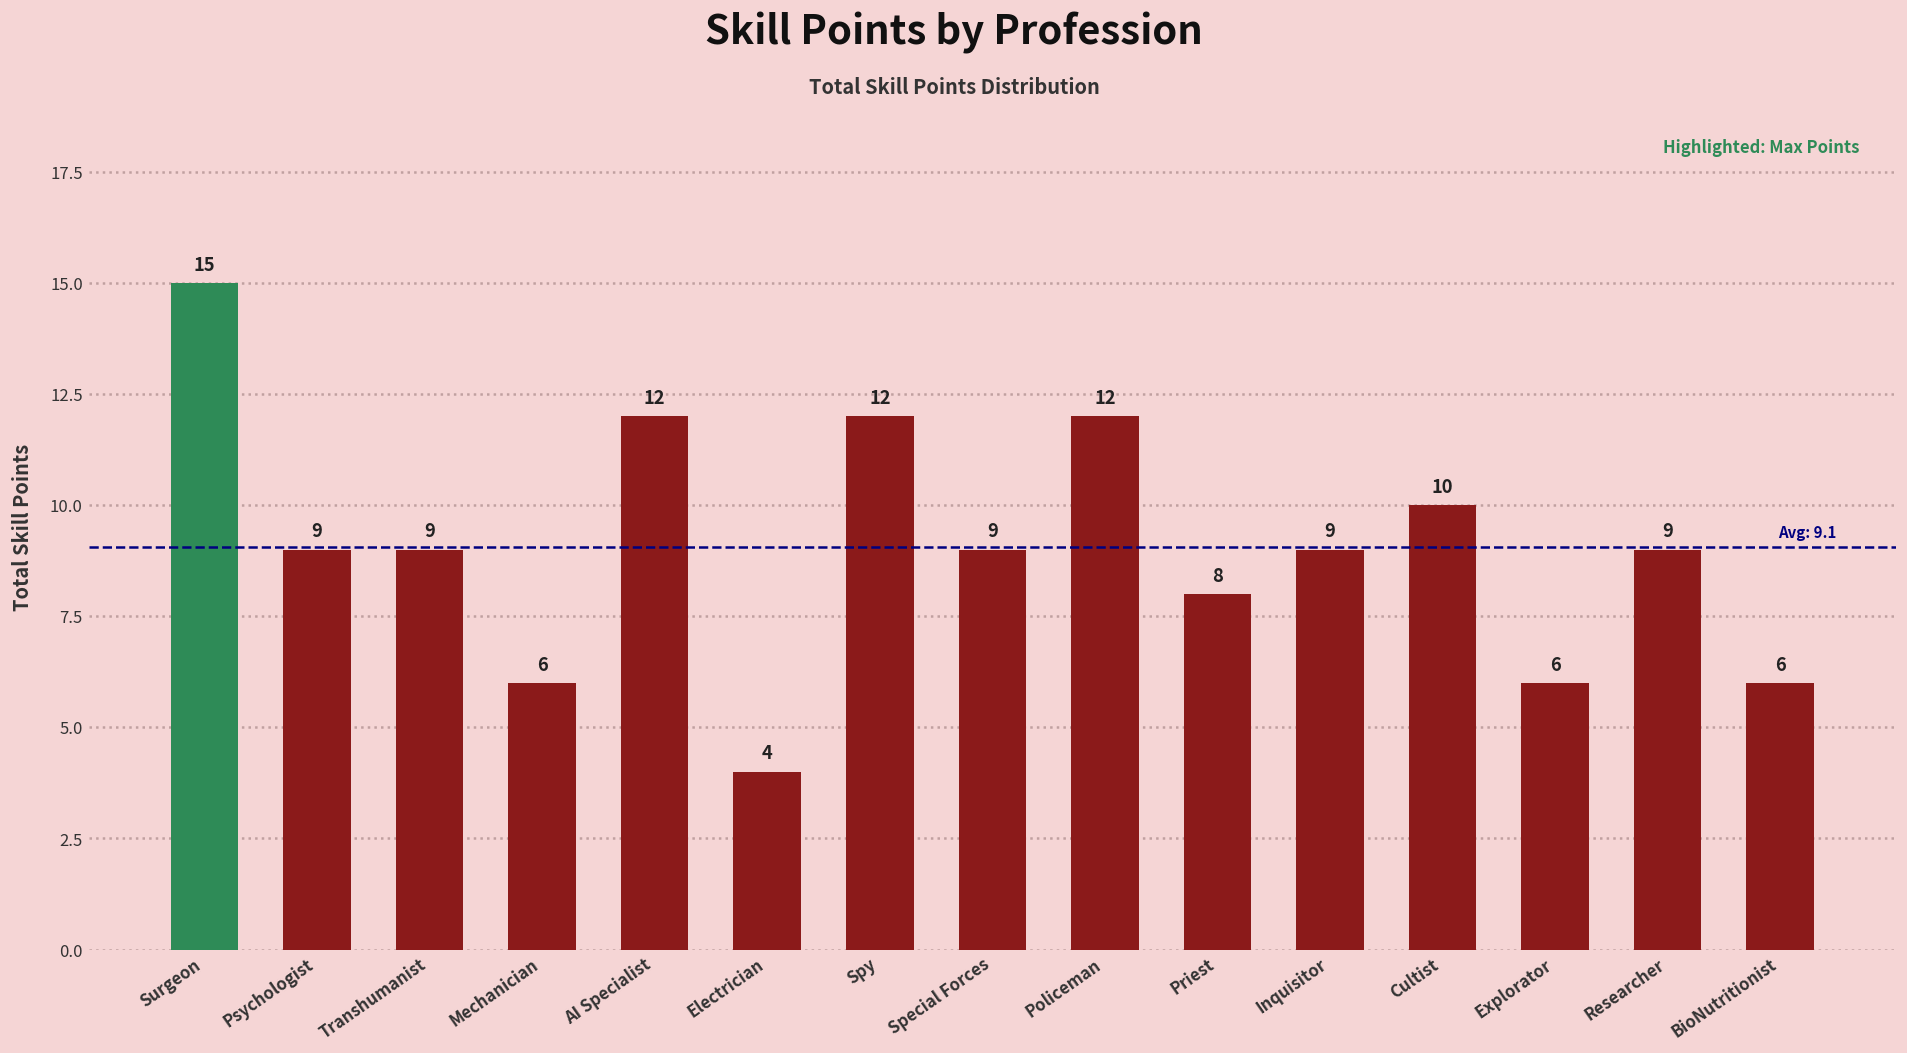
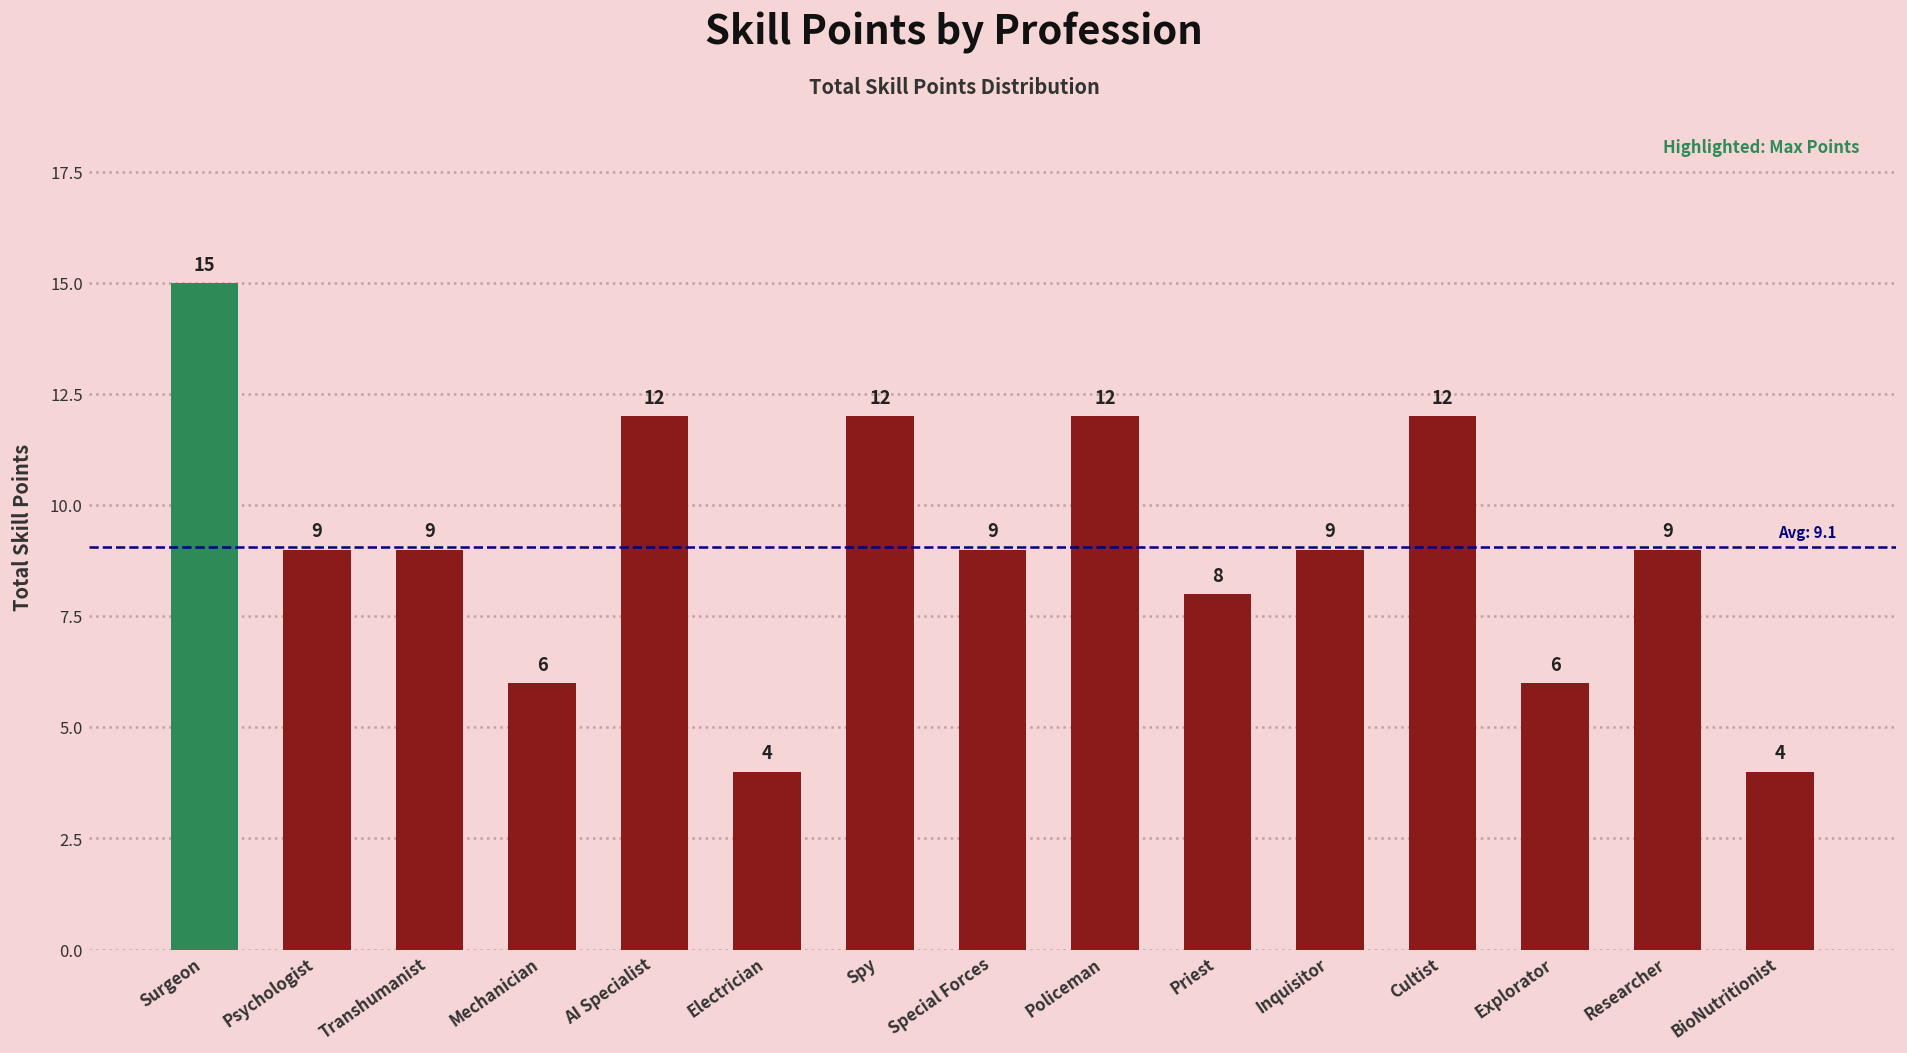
Cultist: 10 -> 12
BioNutritionist: 6 -> 4
